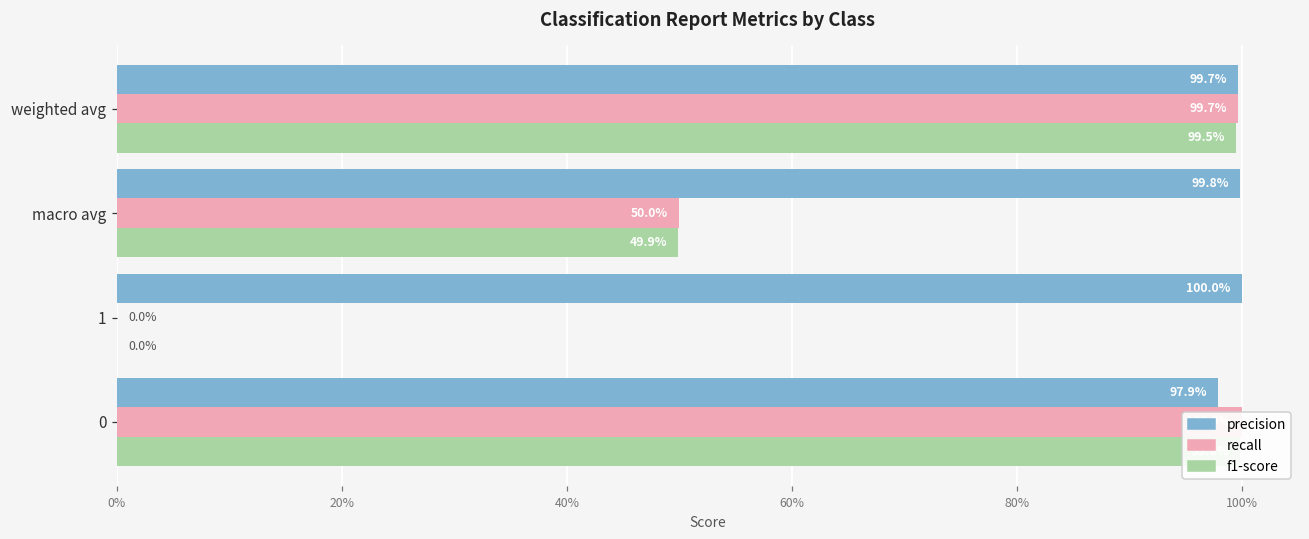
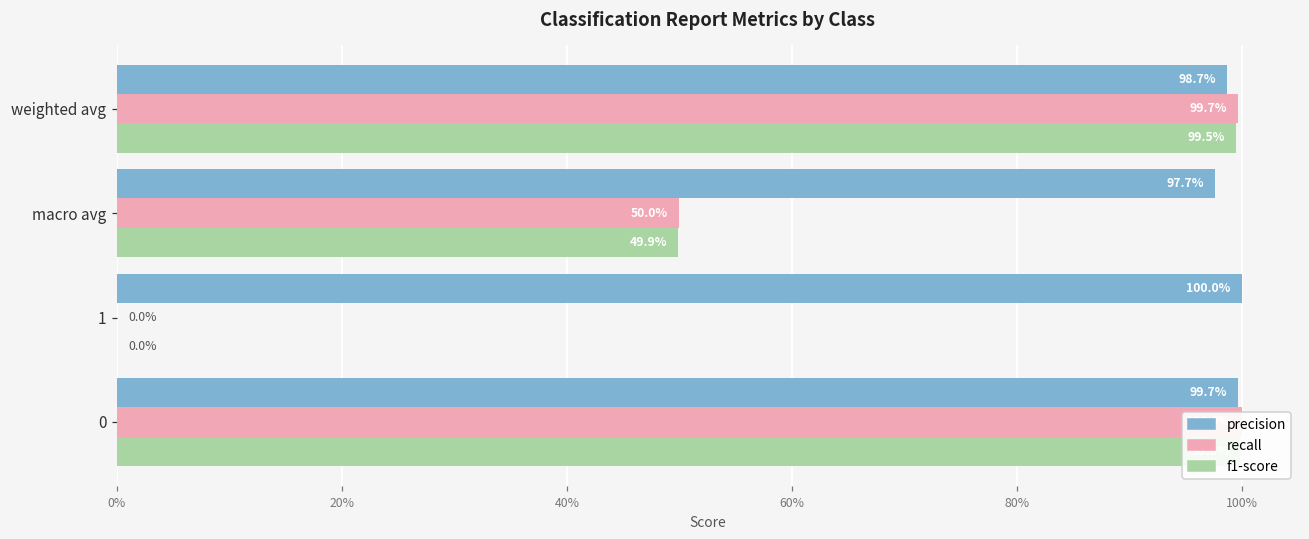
precision, weighted avg: 99.7% -> 98.7%
precision, macro avg: 99.8% -> 97.7%
precision, 0: 97.9% -> 99.7%
